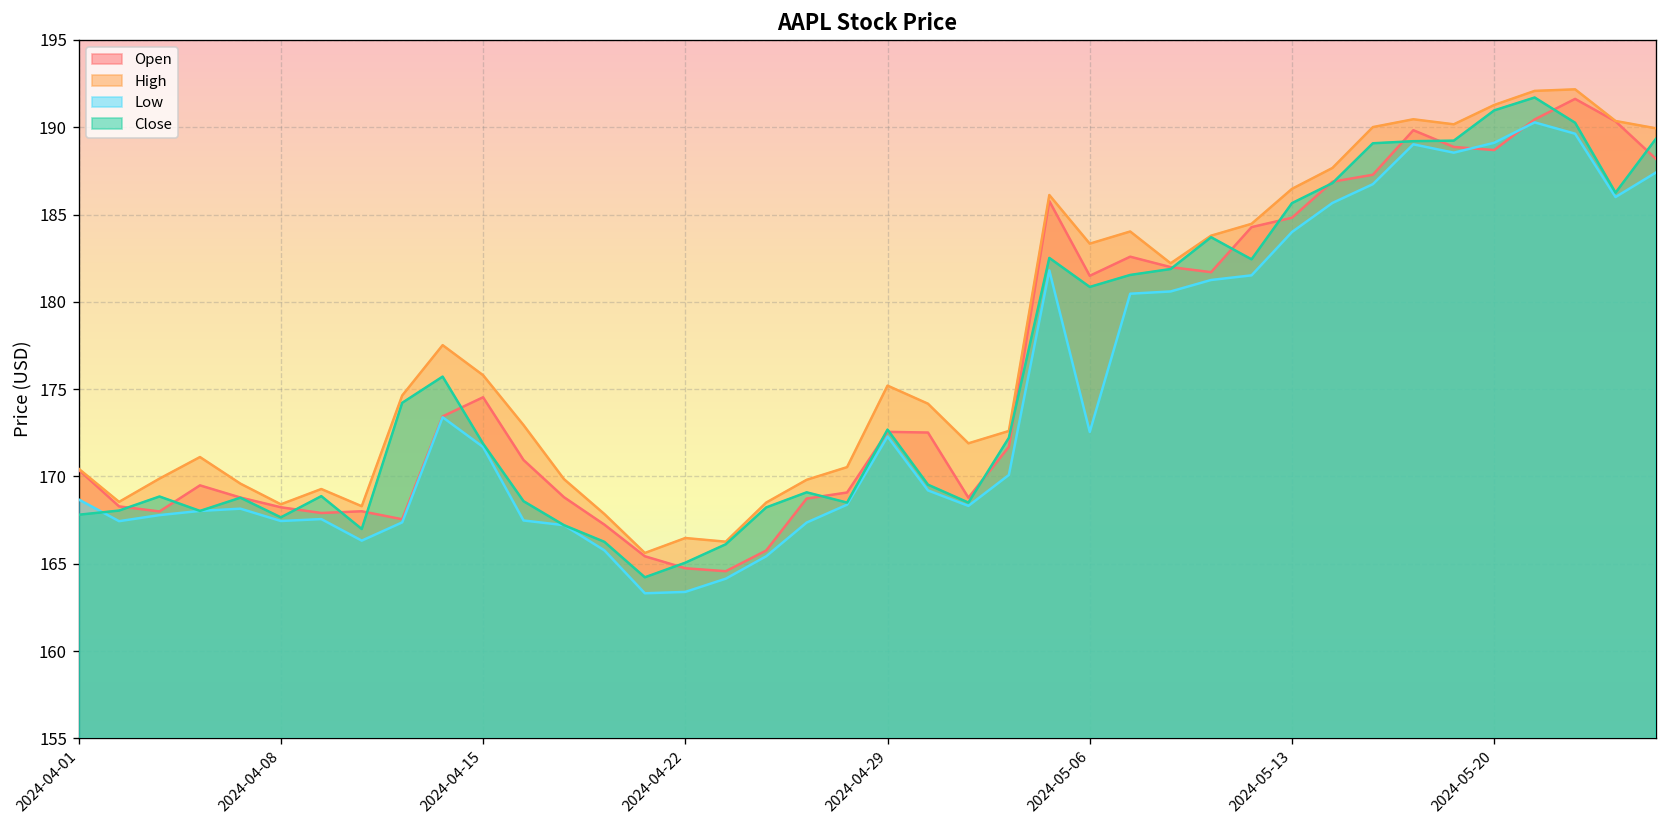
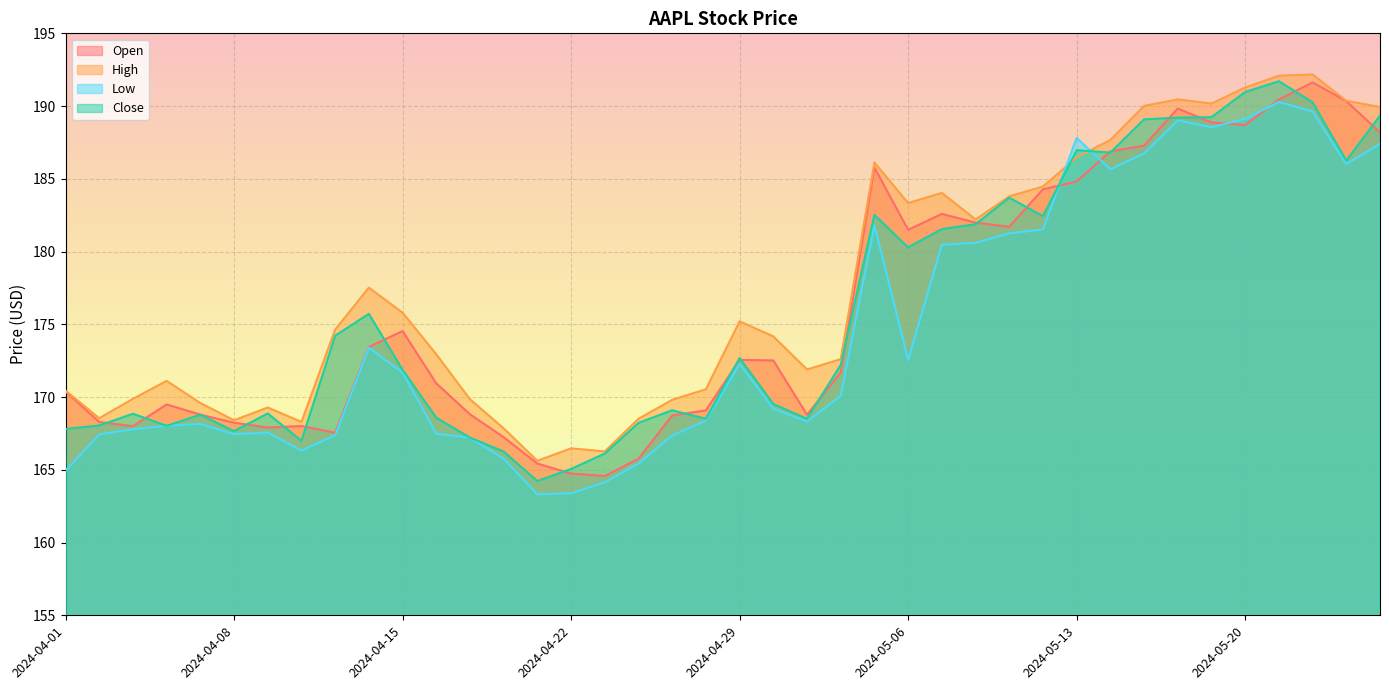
Low, 2024-04-01: 168.7 -> 164.9
Close, 2024-05-06: 180.9 -> 180.3
Low, 2024-05-13: 184.0 -> 187.8
Close, 2024-05-13: 185.7 -> 187.0
